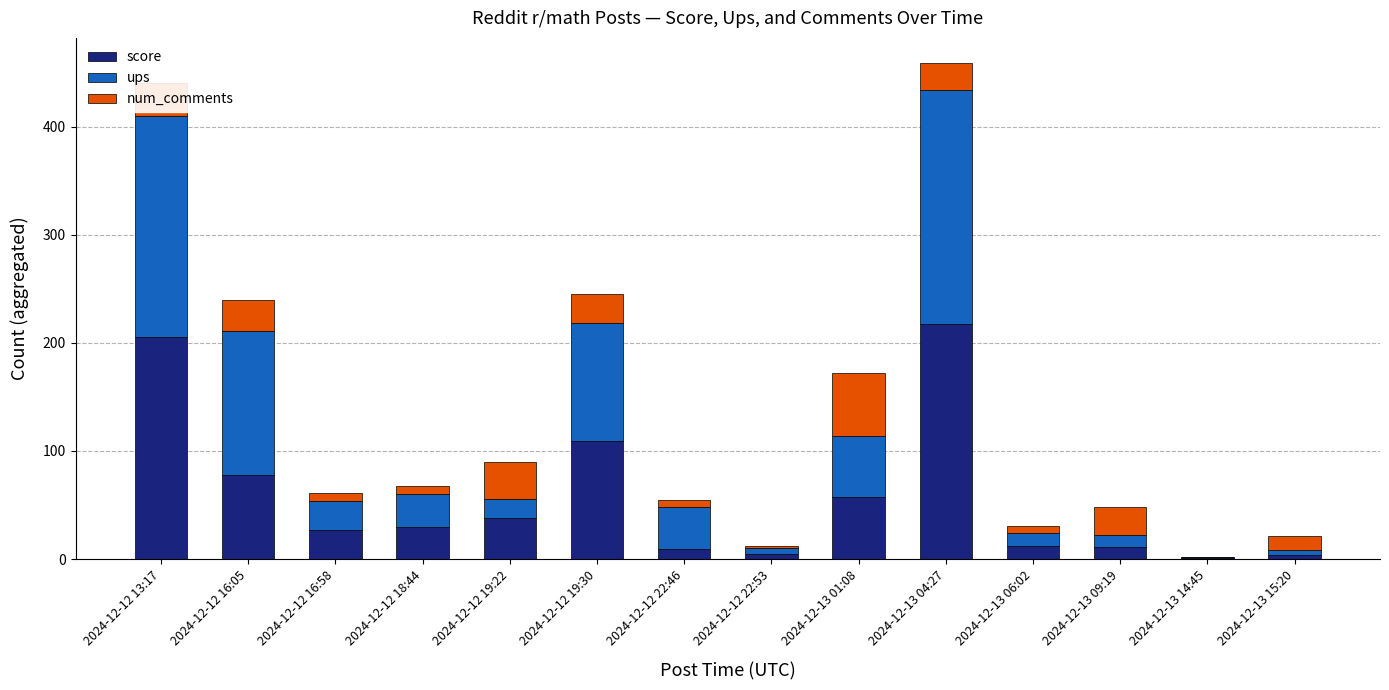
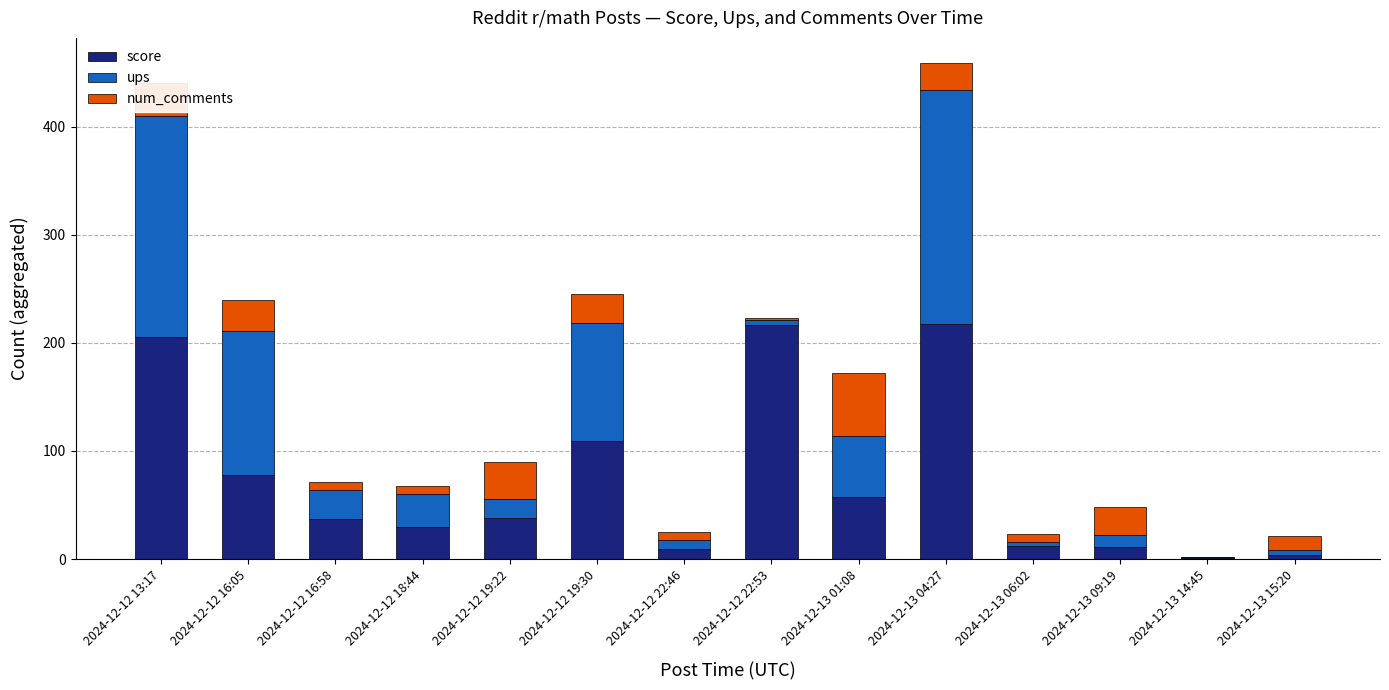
score, 2024-12-12 16:58: 27 -> 37
ups, 2024-12-12 22:46: 39 -> 9
score, 2024-12-12 22:53: 5 -> 216
ups, 2024-12-13 06:02: 12 -> 4
